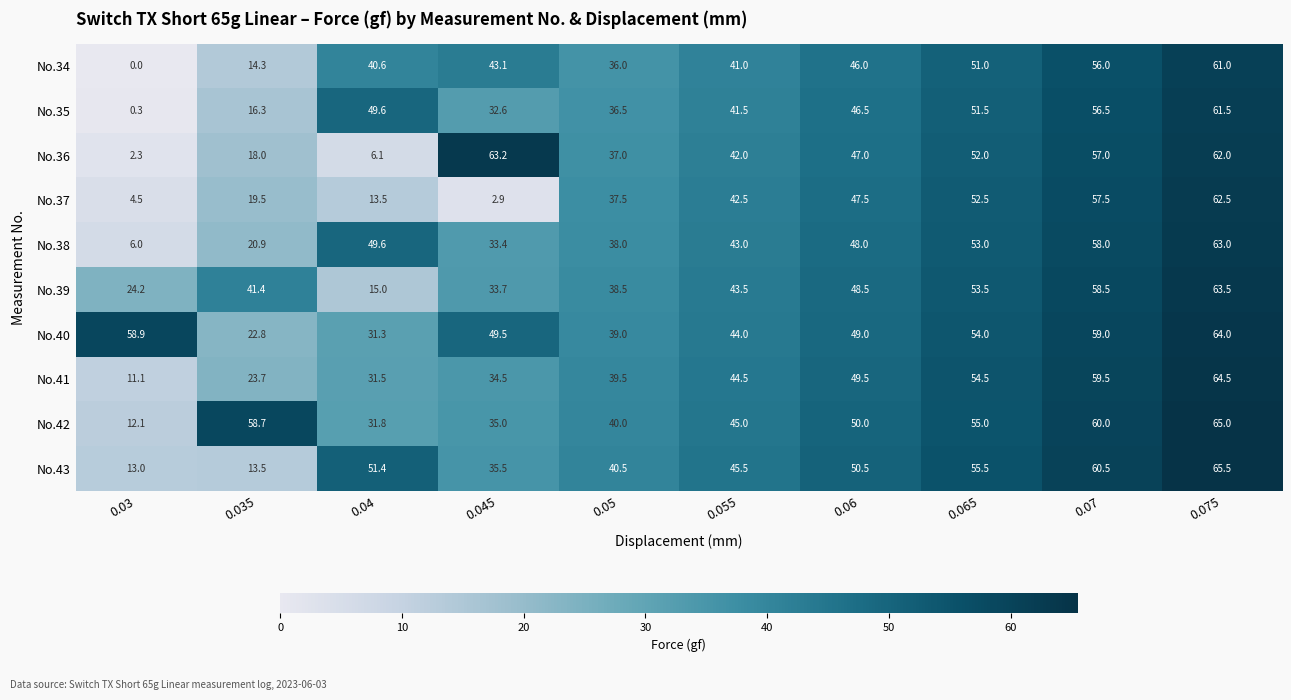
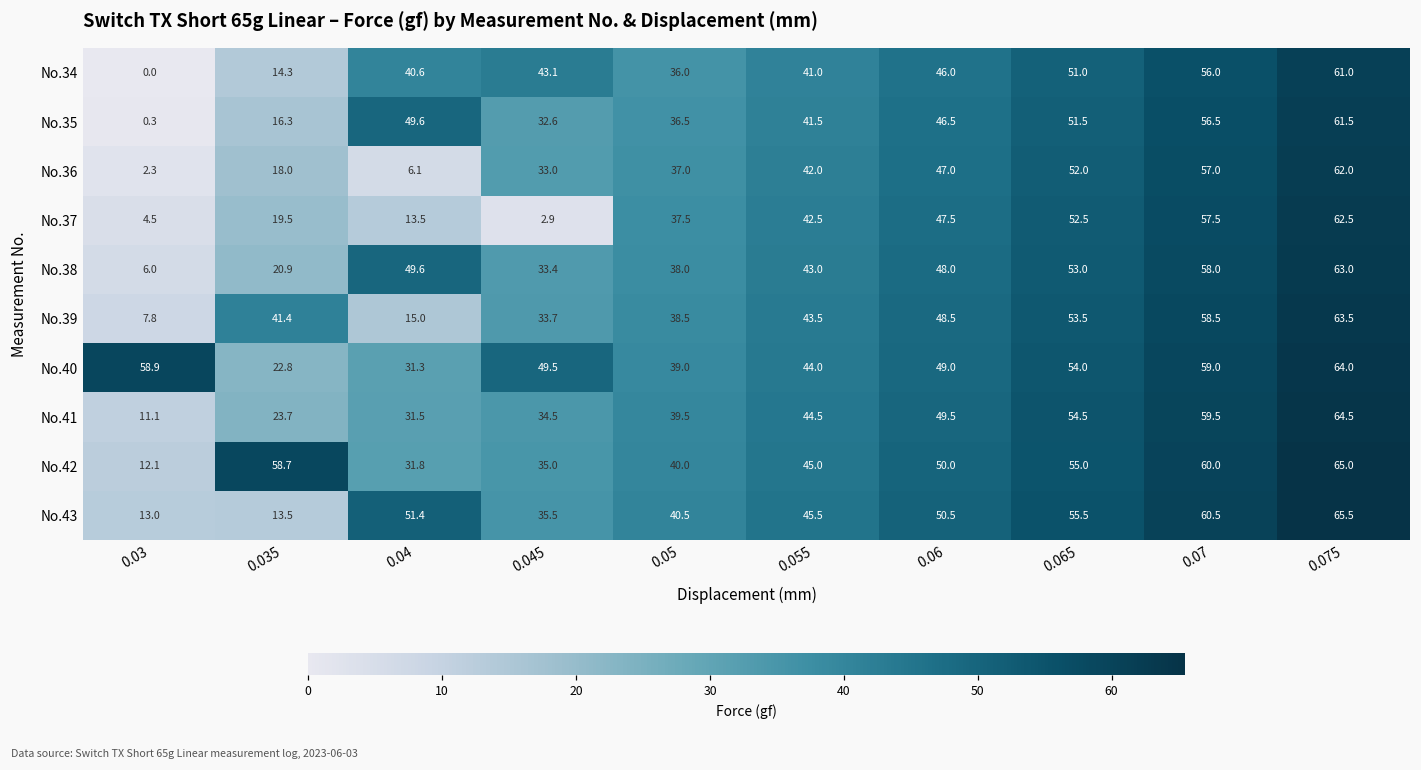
No.36, 0.045: 63.2 -> 33.0
No.39, 0.03: 24.2 -> 7.8
